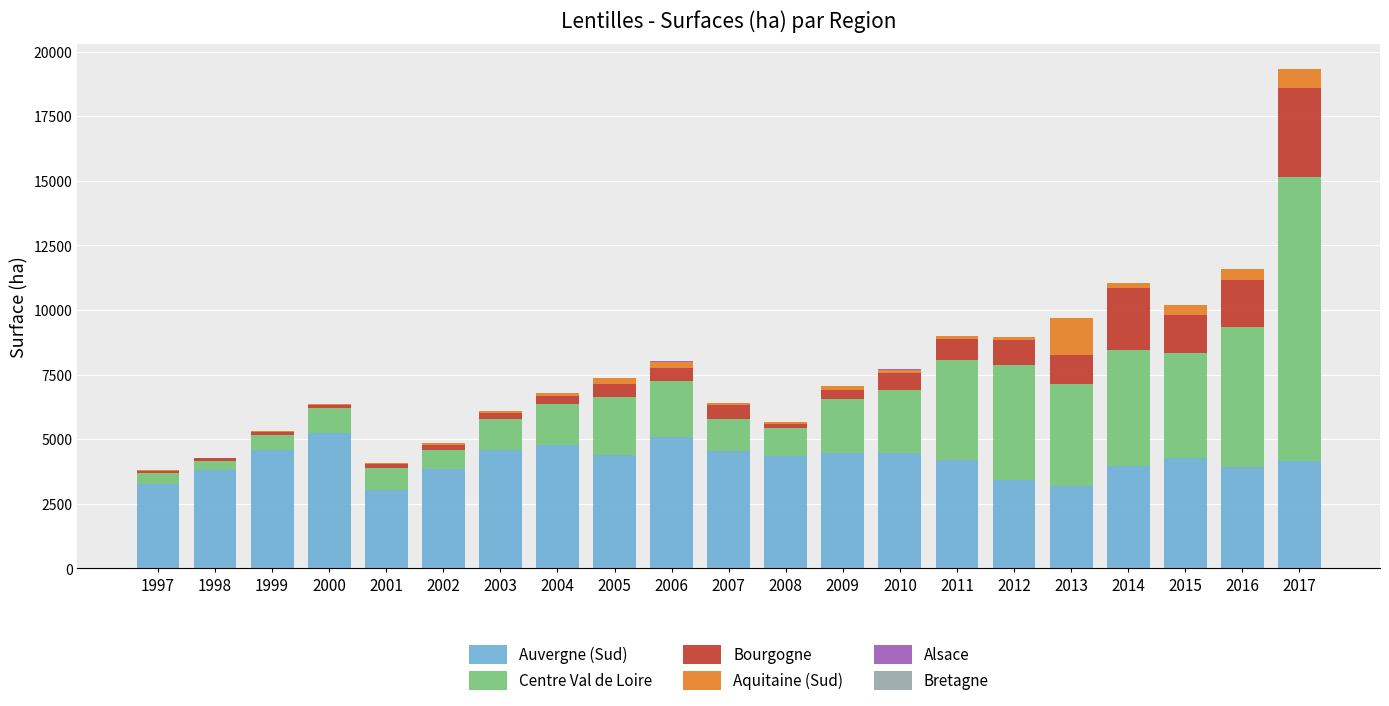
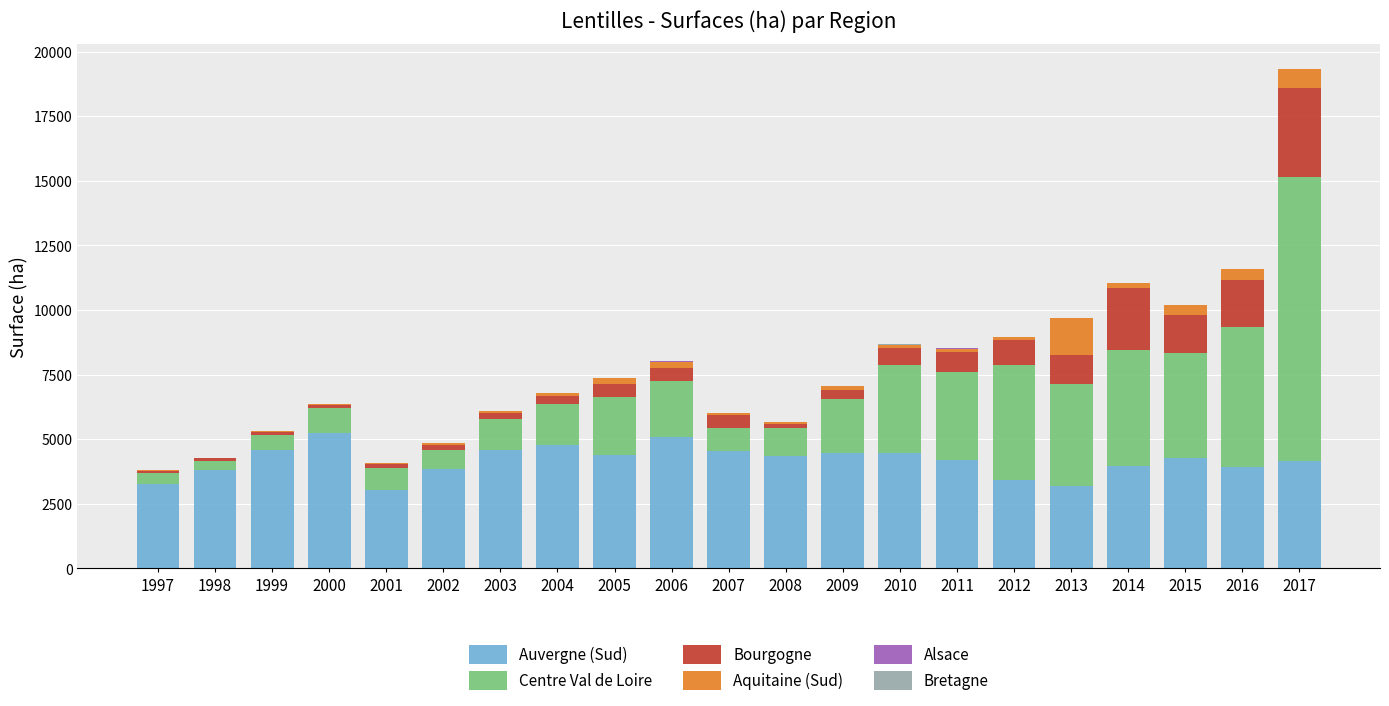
Centre Val de Loire, 2007: 1200 -> 900
Centre Val de Loire, 2010: 2500 -> 3400
Centre Val de Loire, 2011: 3900 -> 3400
